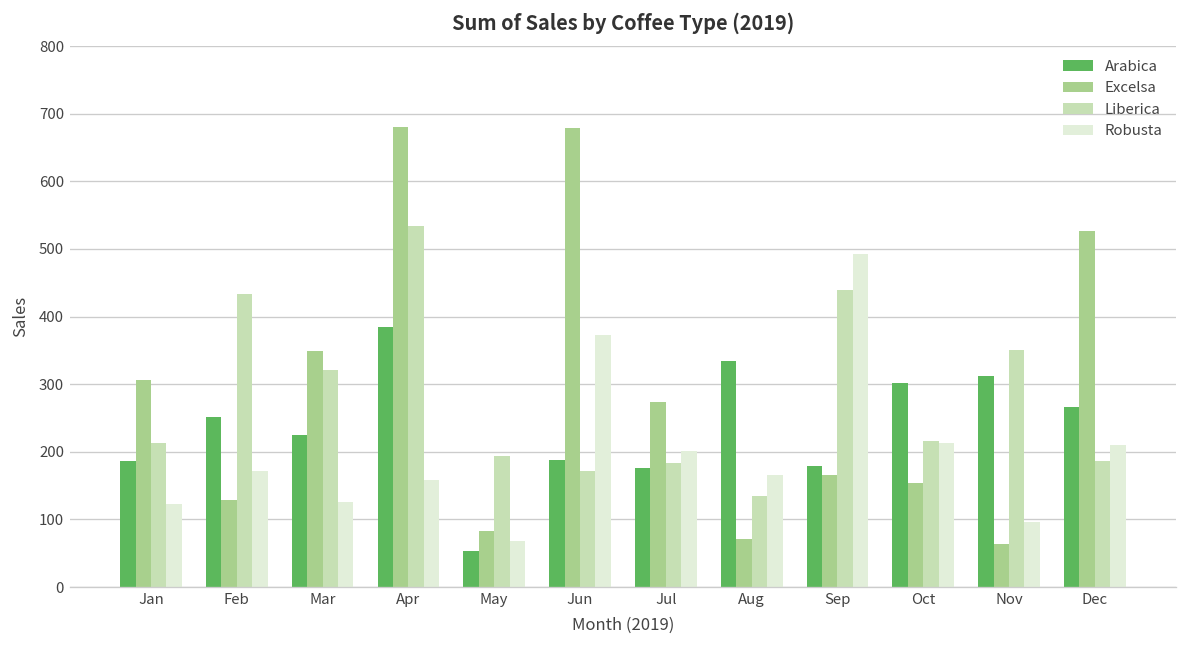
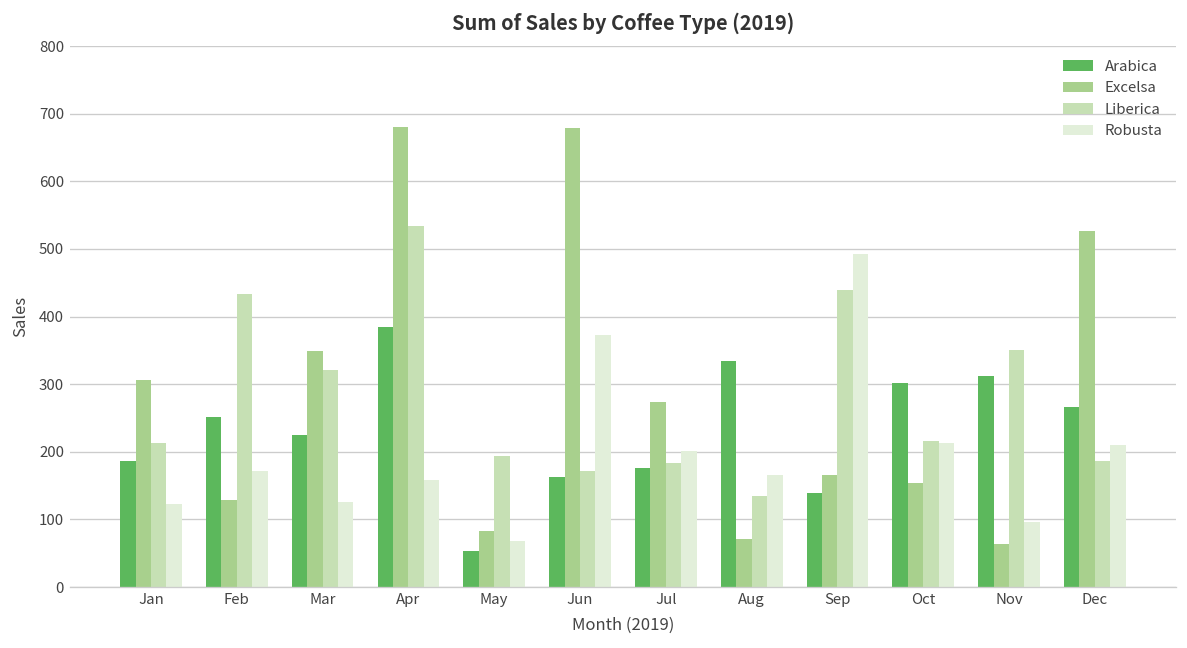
Arabica, Jun: 190 -> 160
Arabica, Sep: 180 -> 140
